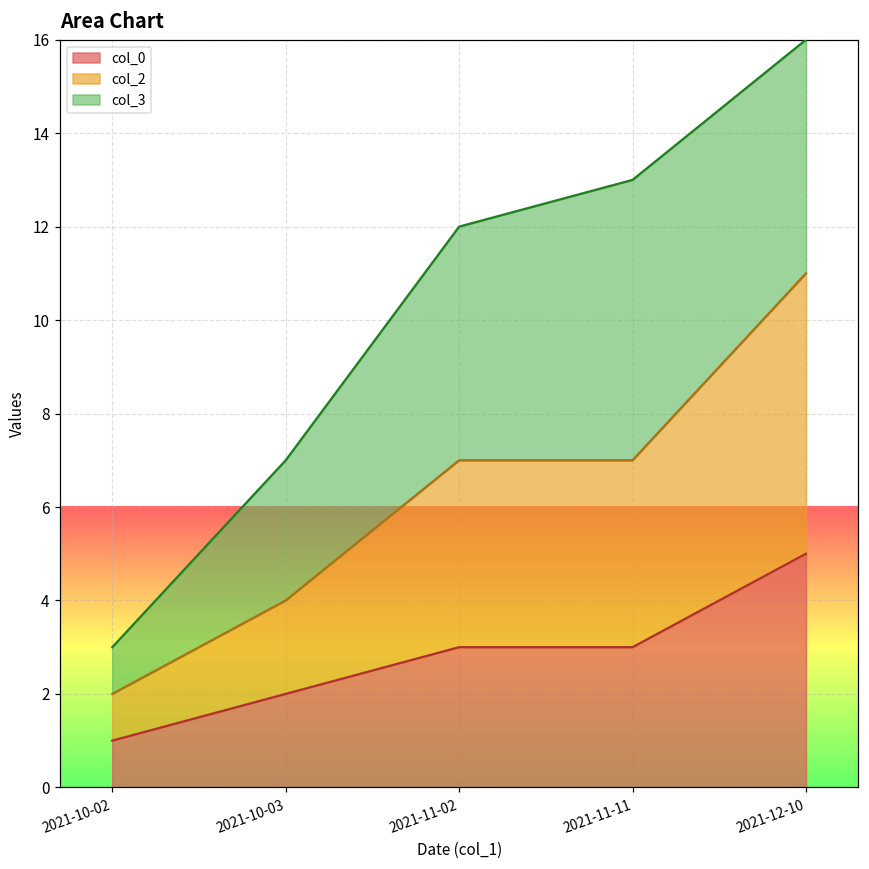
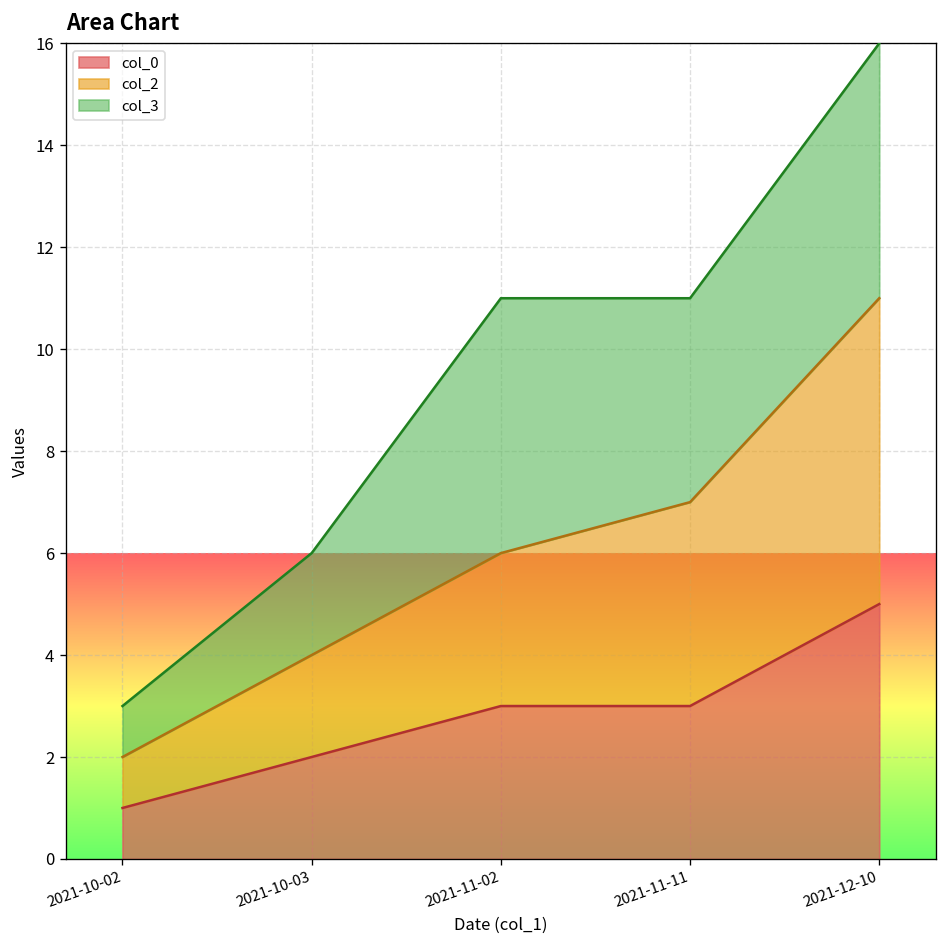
col_3, 2021-10-03: 3 -> 2
col_2, 2021-11-02: 4 -> 3
col_3, 2021-11-11: 6 -> 4
